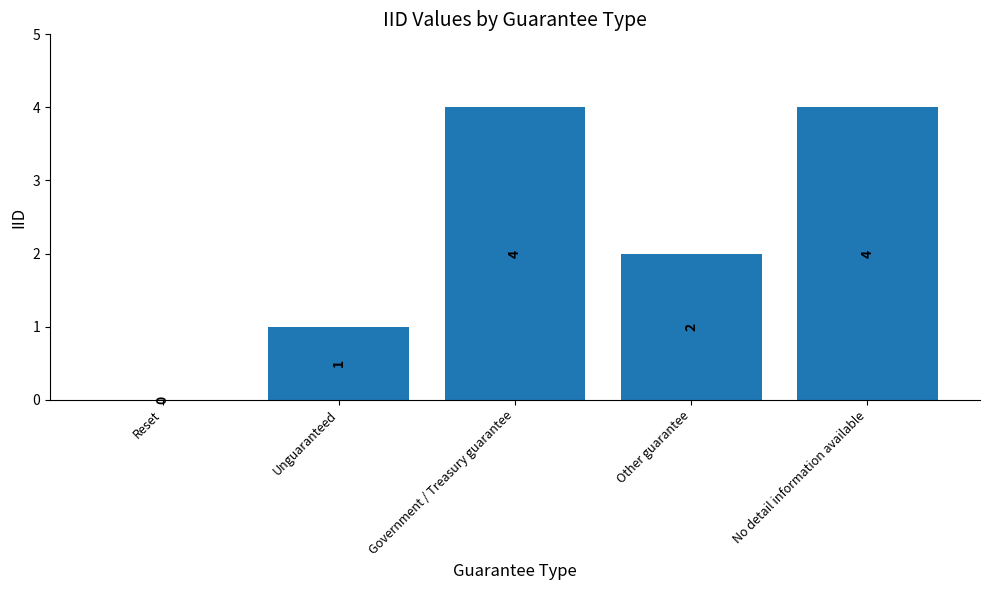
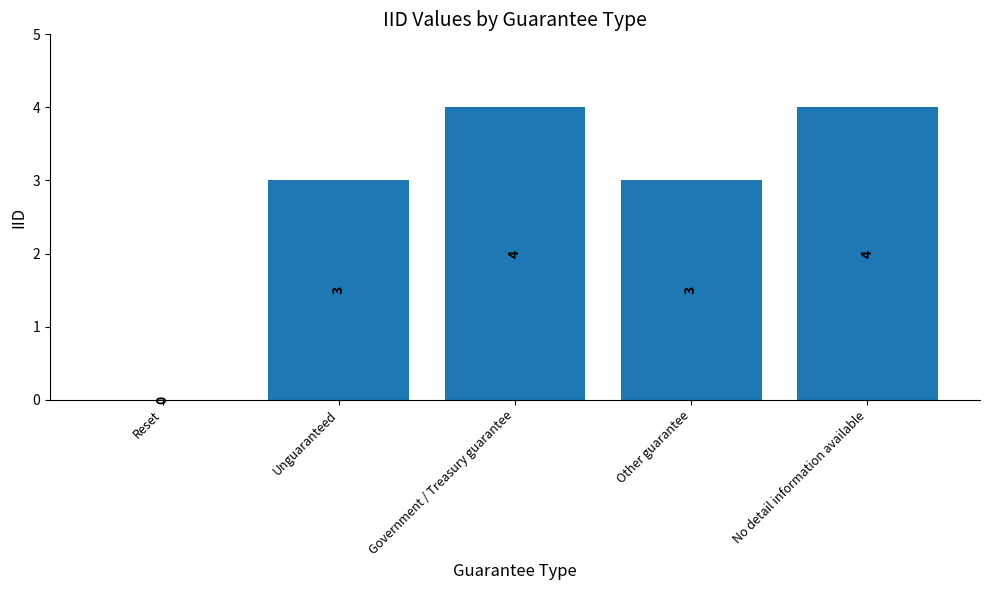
Unguaranteed: 1 -> 3
Other guarantee: 2 -> 3
